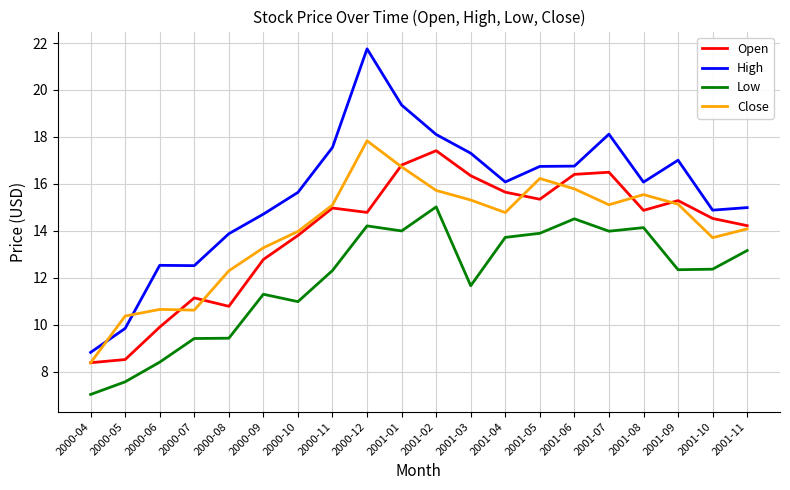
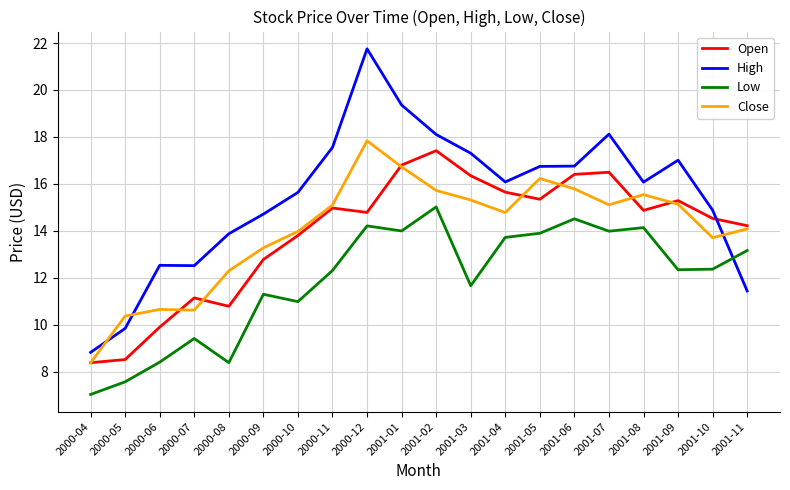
Low, 2000-08: 9.4 -> 8.4
High, 2001-11: 15.0 -> 11.4
